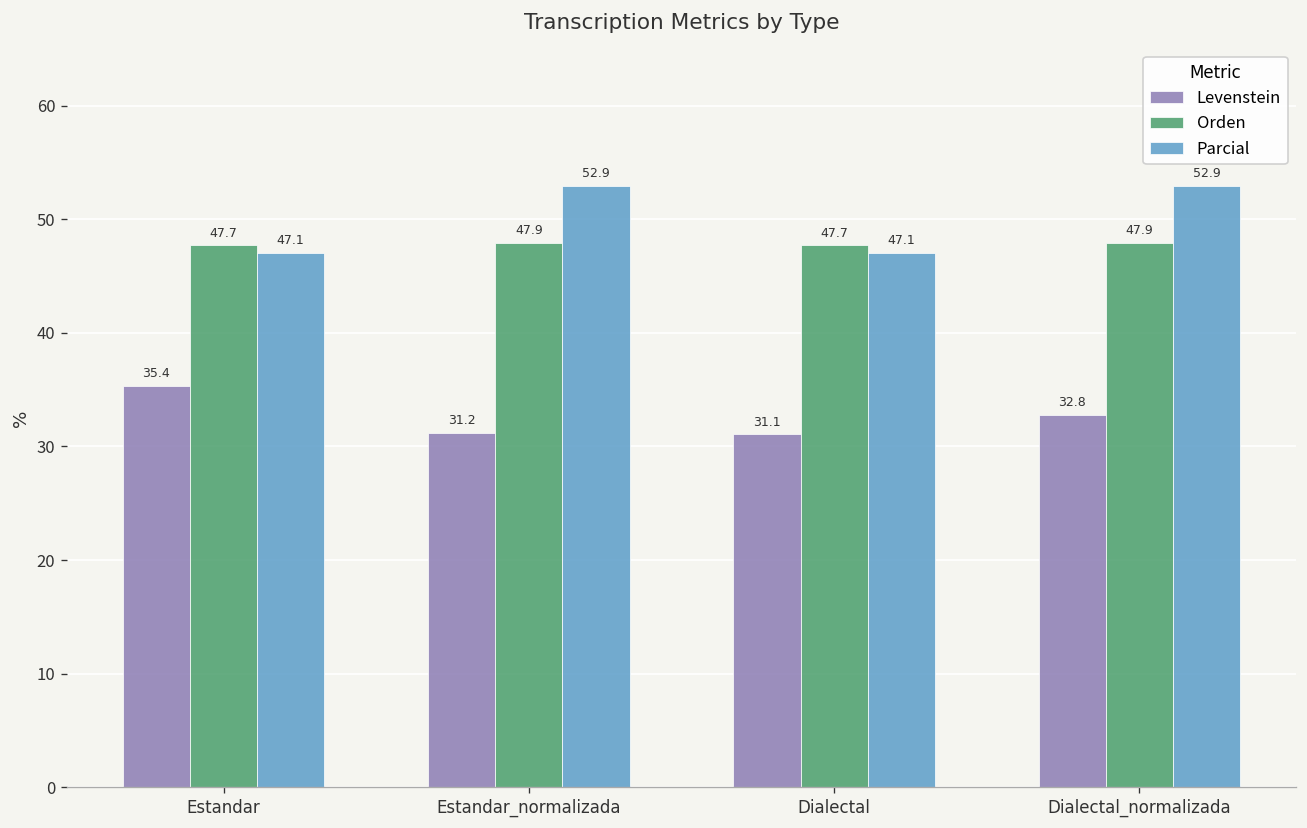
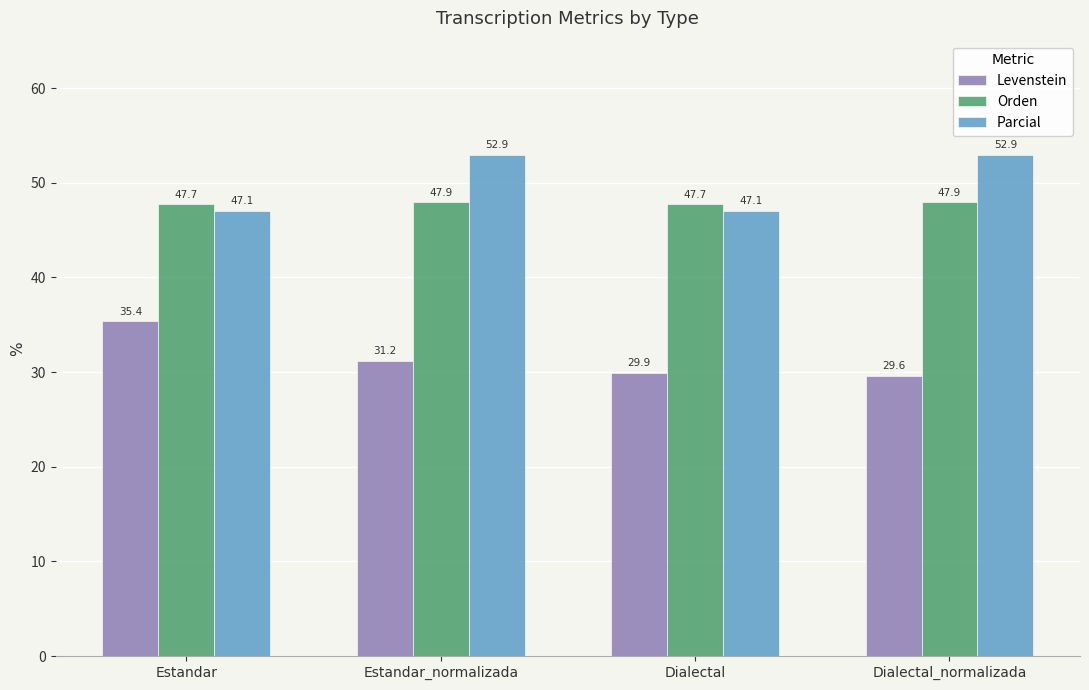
Levenstein, Dialectal: 31.1 -> 29.9
Levenstein, Dialectal_normalizada: 32.8 -> 29.6
